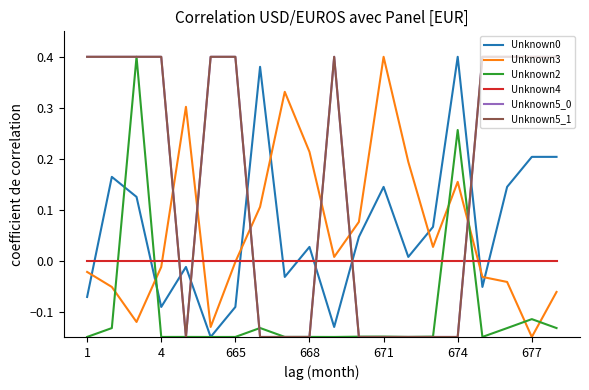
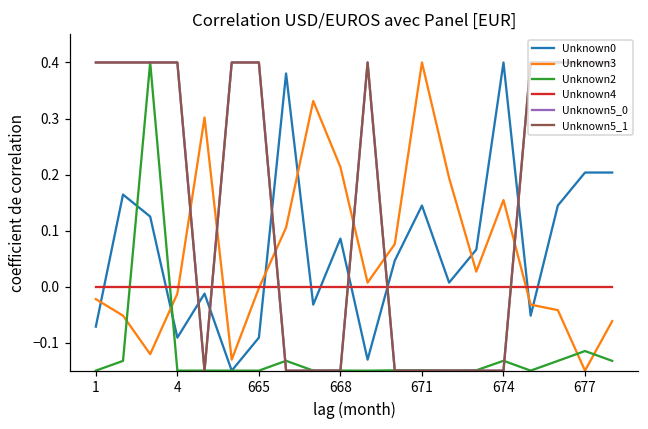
Unknown0, 668: 0.03 -> 0.09
Unknown2, 674: 0.26 -> -0.13
